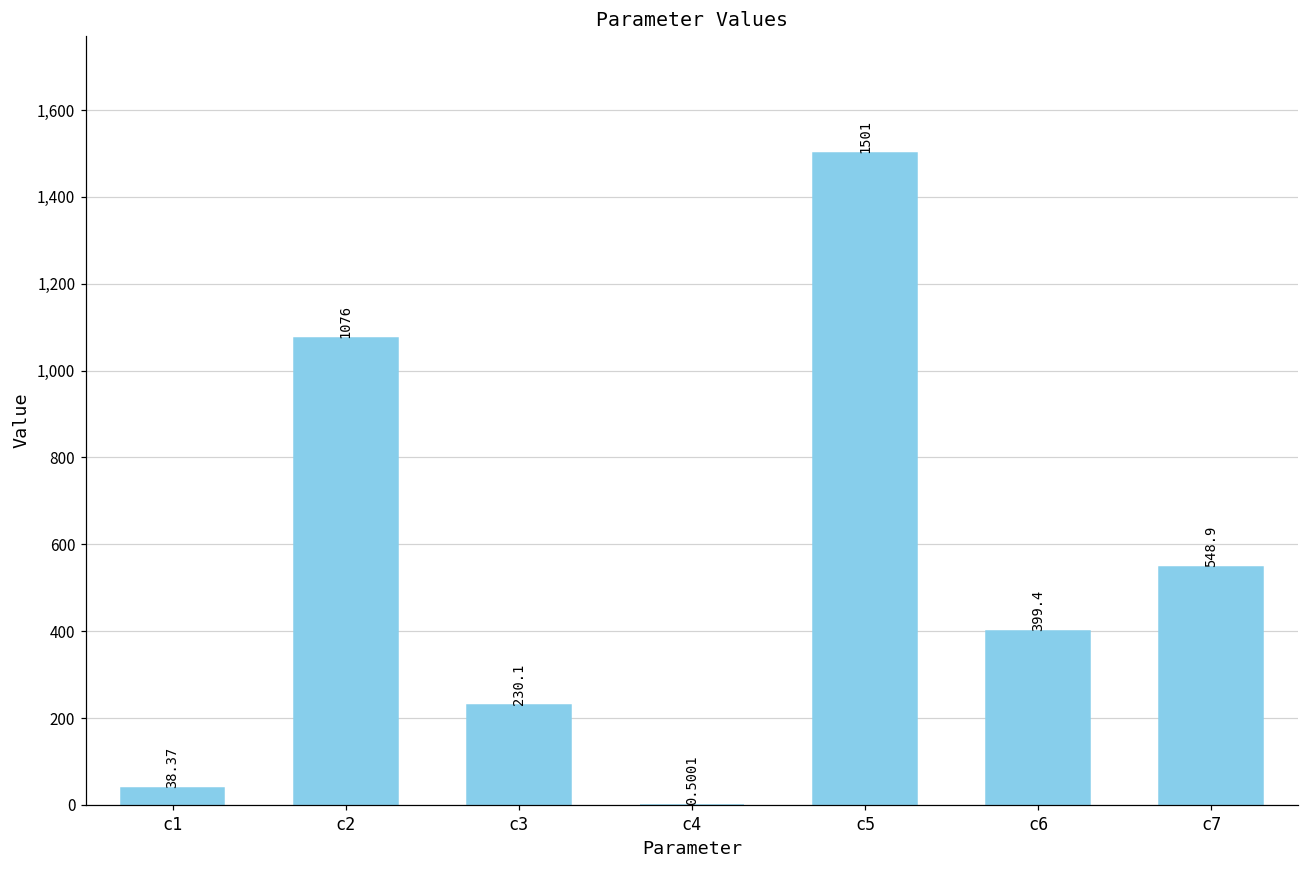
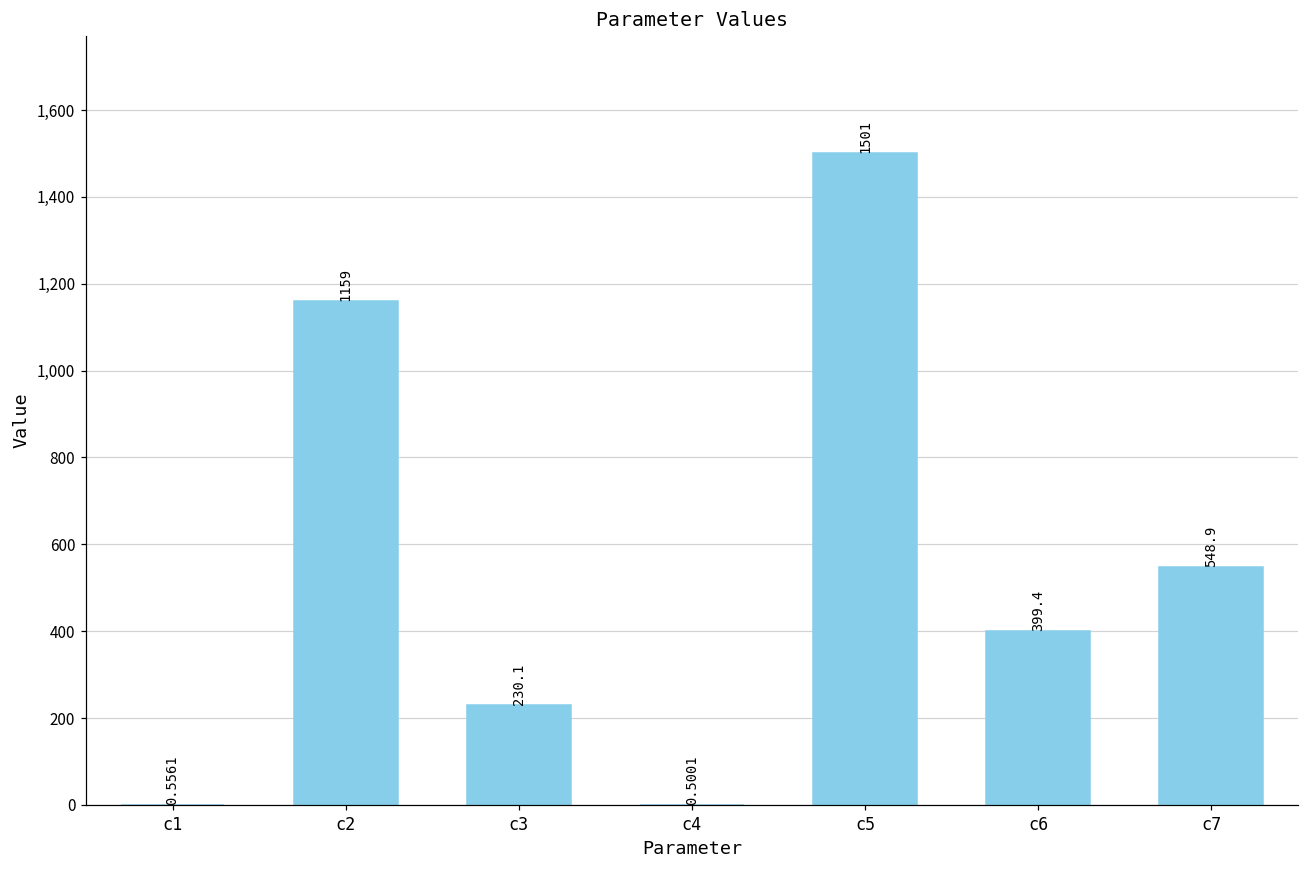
c1: 38.37 -> 0.5561
c2: 1076 -> 1159
